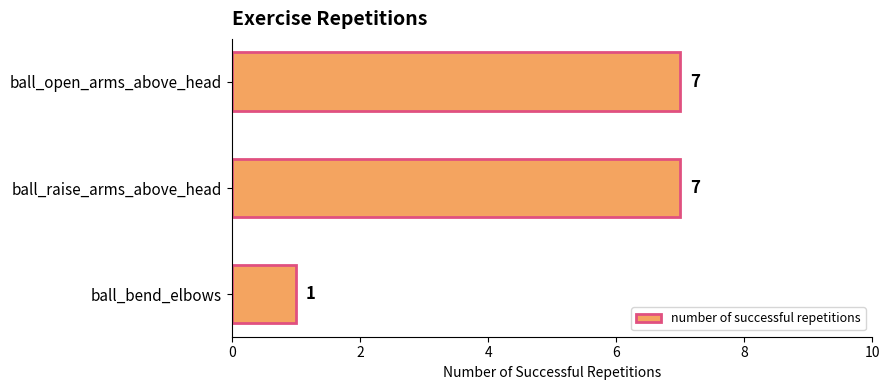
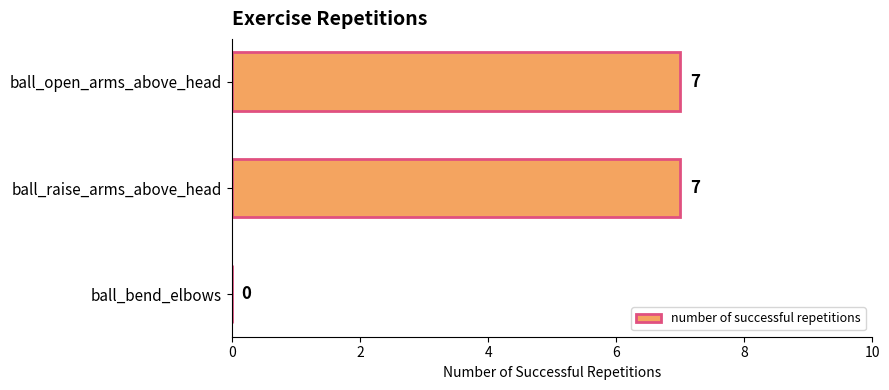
ball_bend_elbows: 1 -> 0
